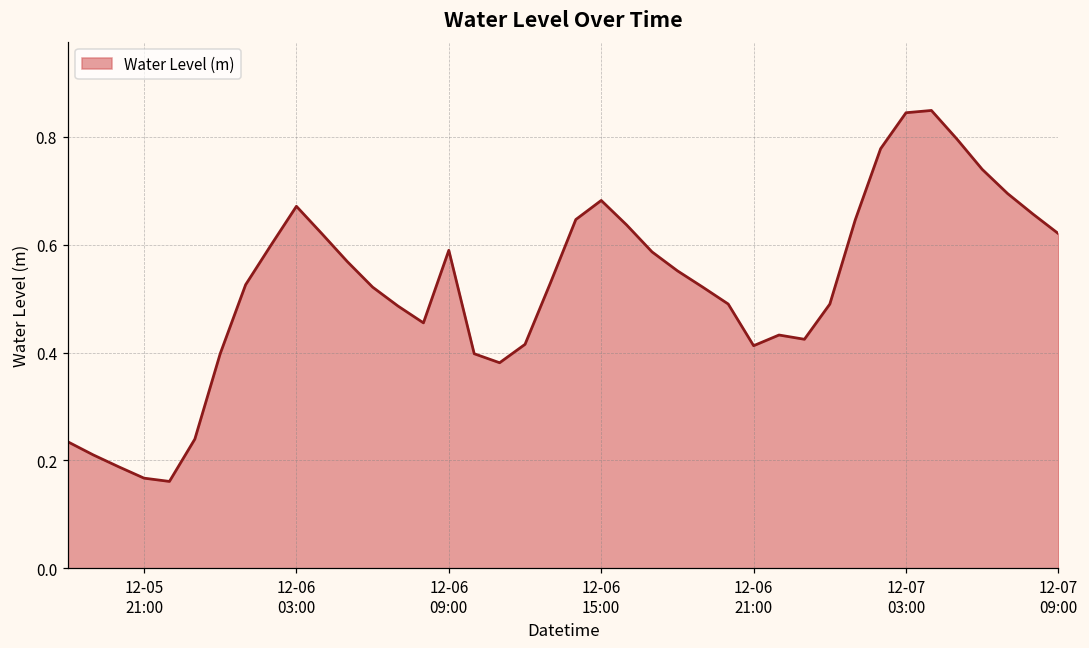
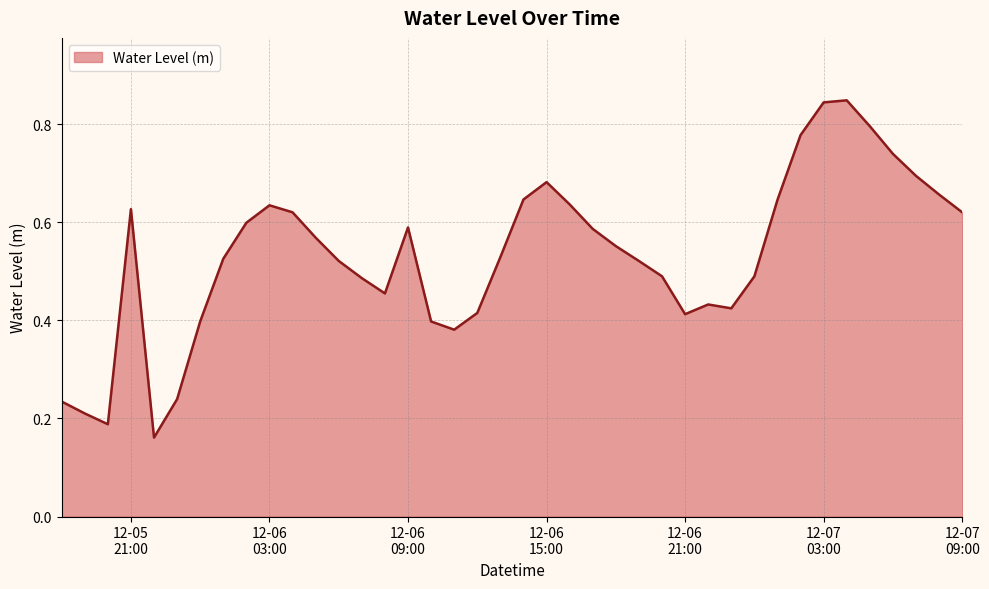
12-05 21:00: 0.17 -> 0.63
12-06 03:00: 0.67 -> 0.63
